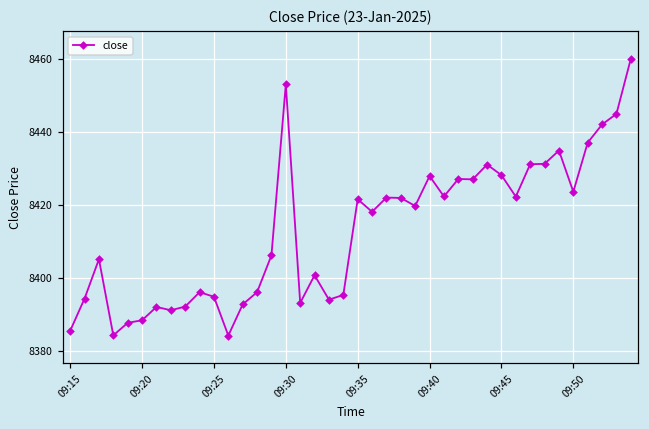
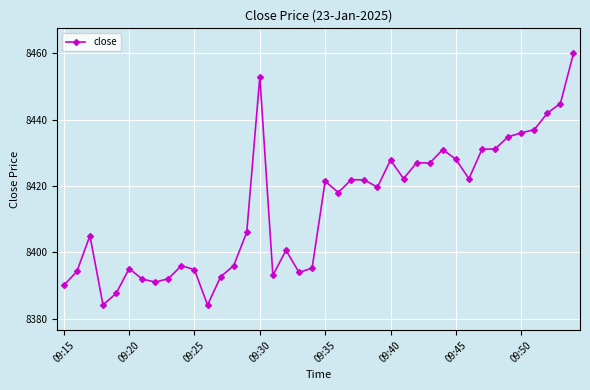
09:15: 8385 -> 8390
09:20: 8388 -> 8395
09:50: 8424 -> 8436
